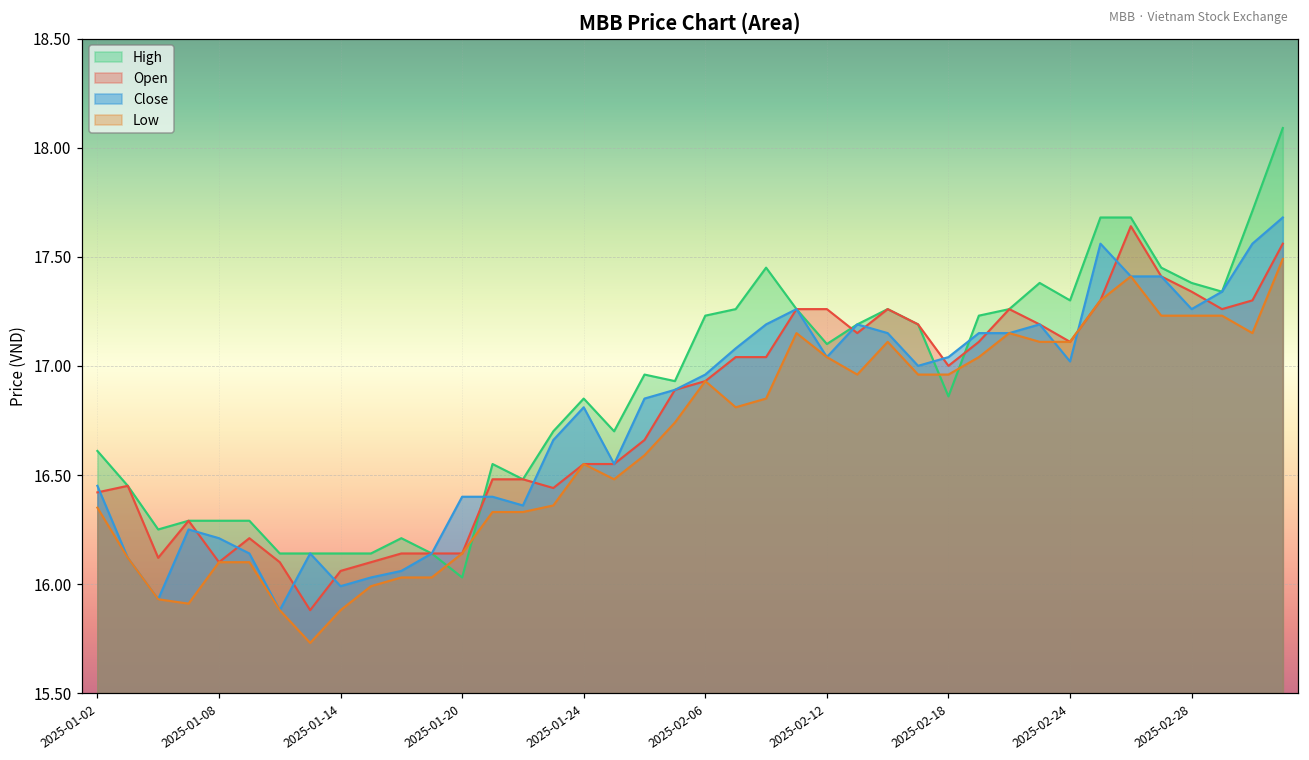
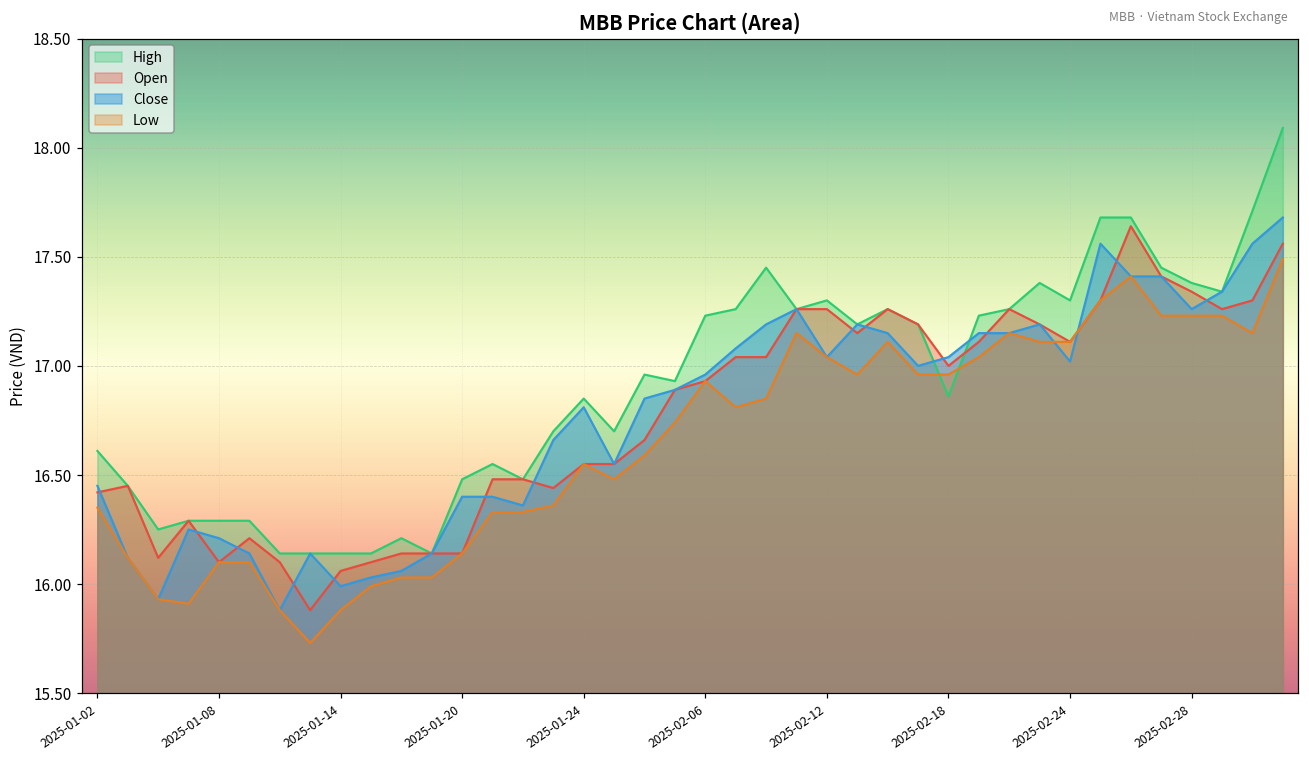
High, 2025-01-20: 16.03 -> 16.48
High, 2025-02-12: 17.1 -> 17.3
